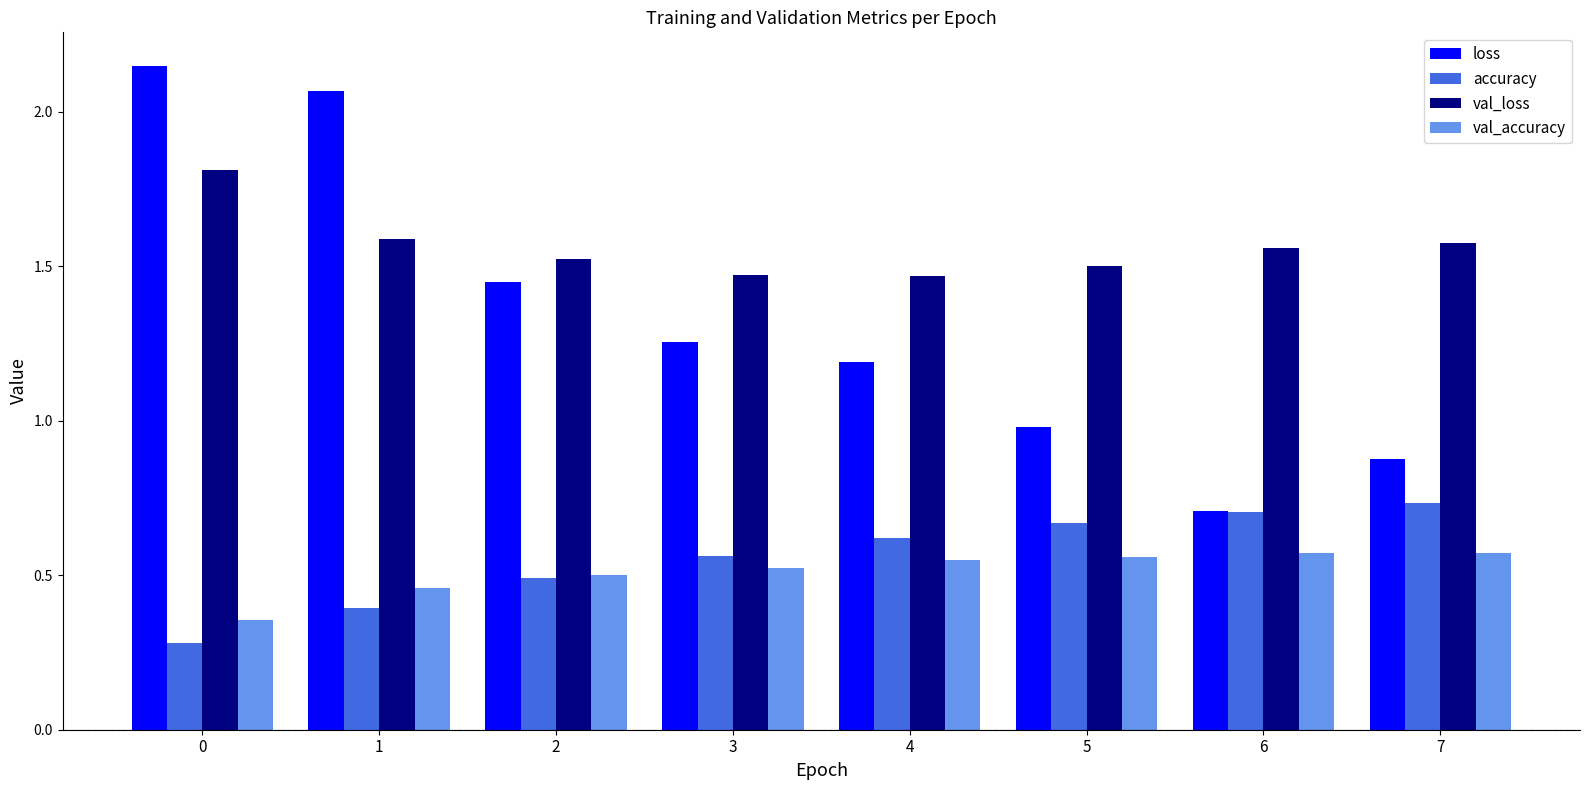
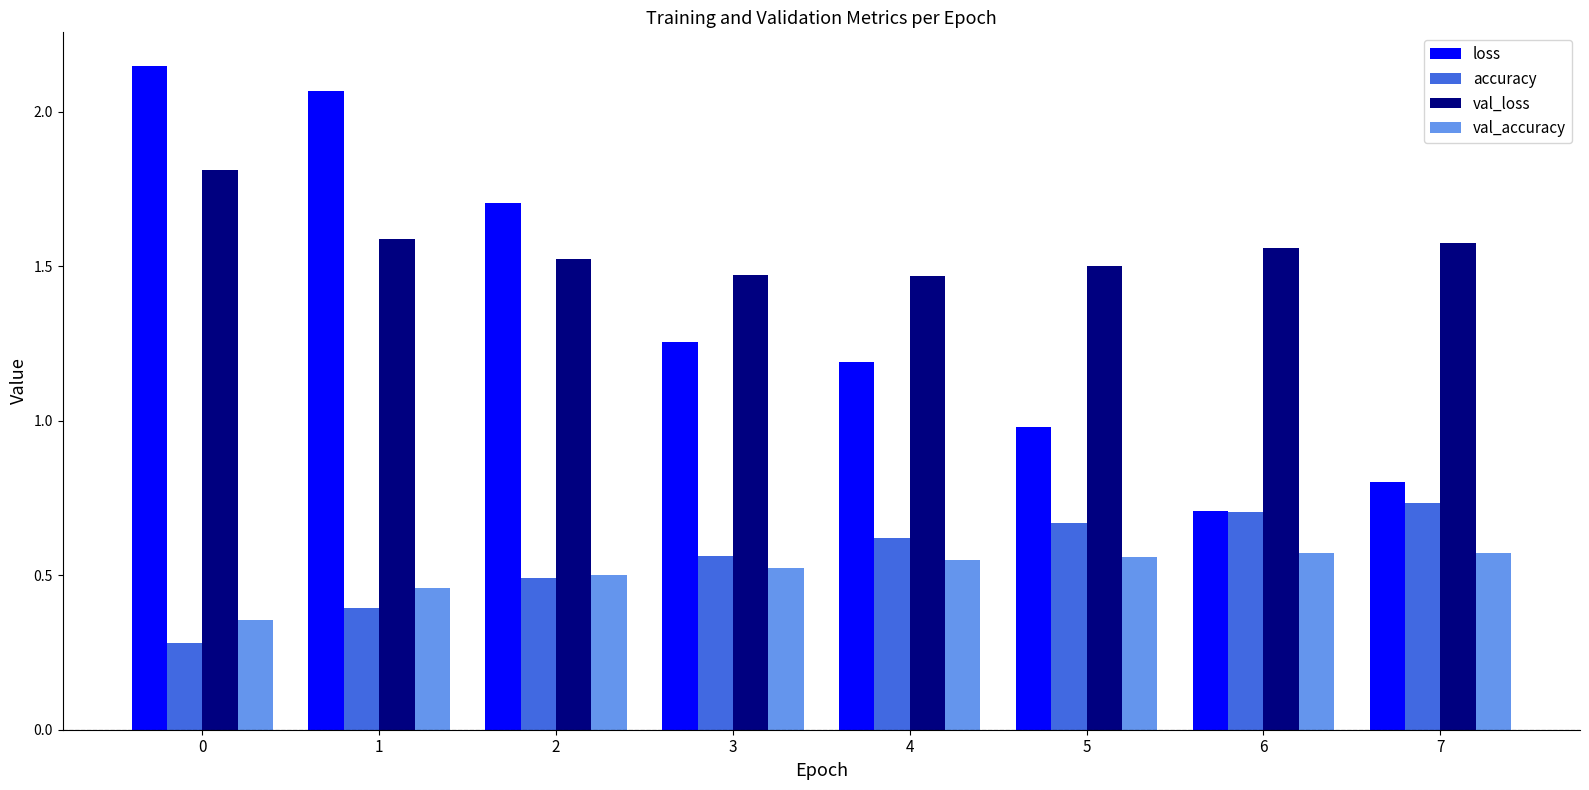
loss, 2: 1.45 -> 1.70
loss, 7: 0.87 -> 0.80
